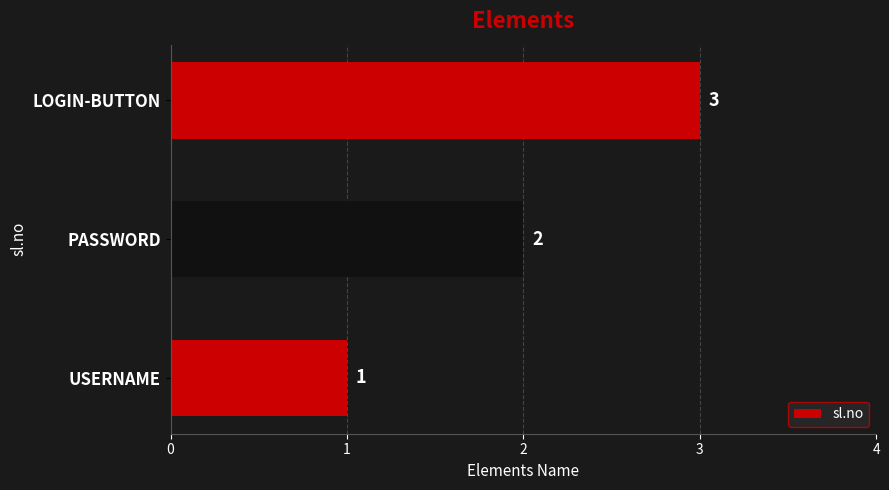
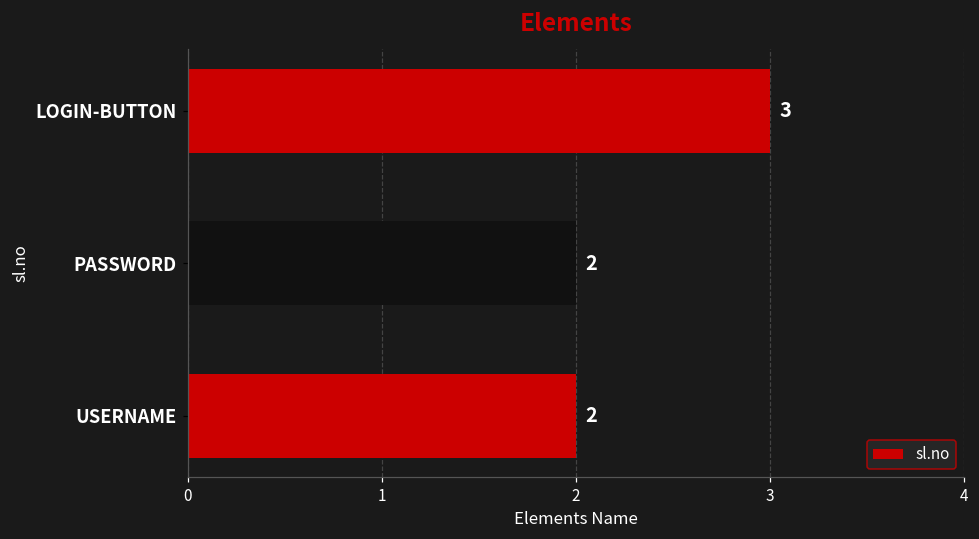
USERNAME: 1 -> 2
